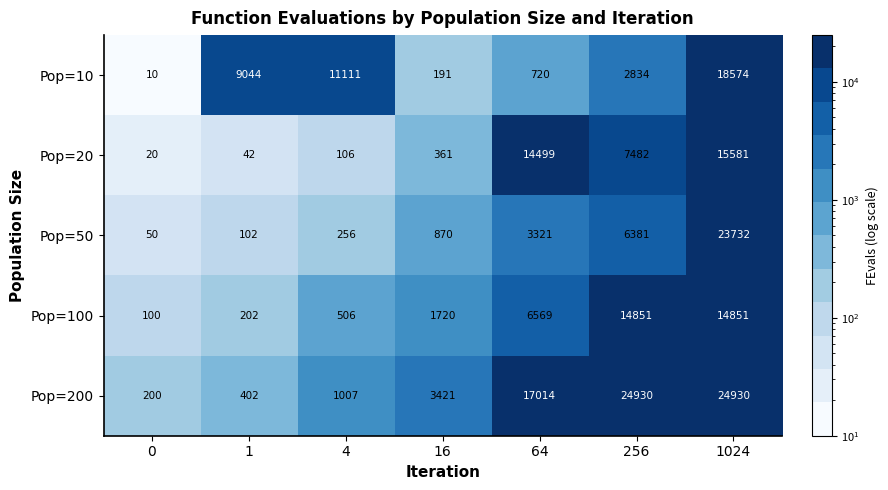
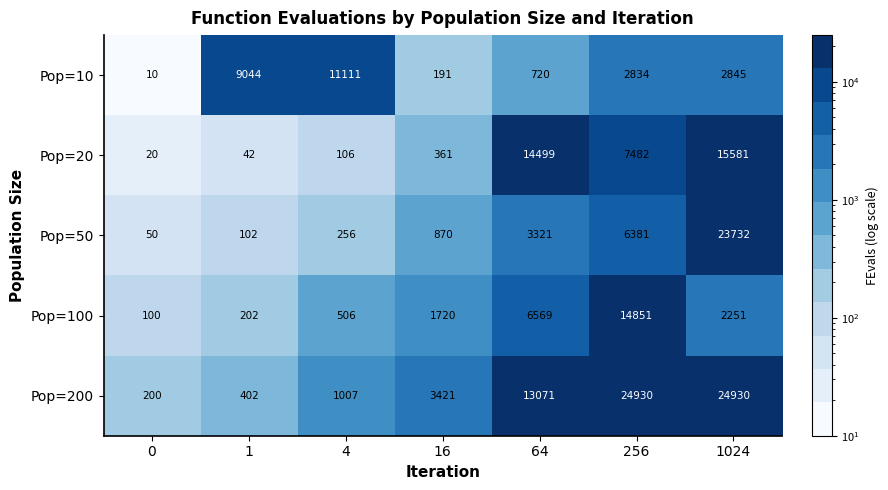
Pop=10, 1024: 18574 -> 2845
Pop=100, 1024: 14851 -> 2251
Pop=200, 64: 17014 -> 13071
